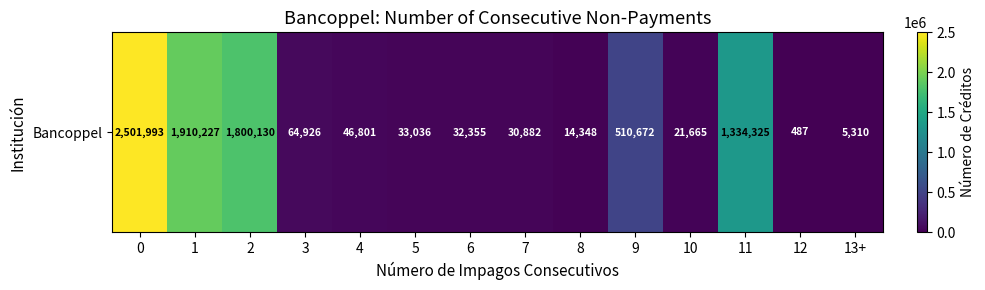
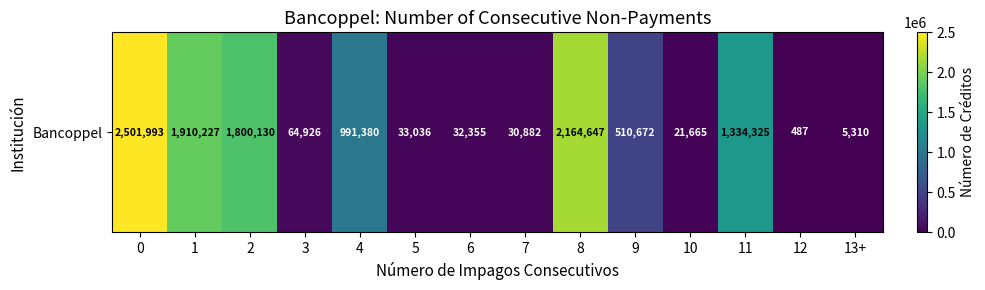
Bancoppel, 4: 46,801 -> 991,380
Bancoppel, 8: 14,348 -> 2,164,647
